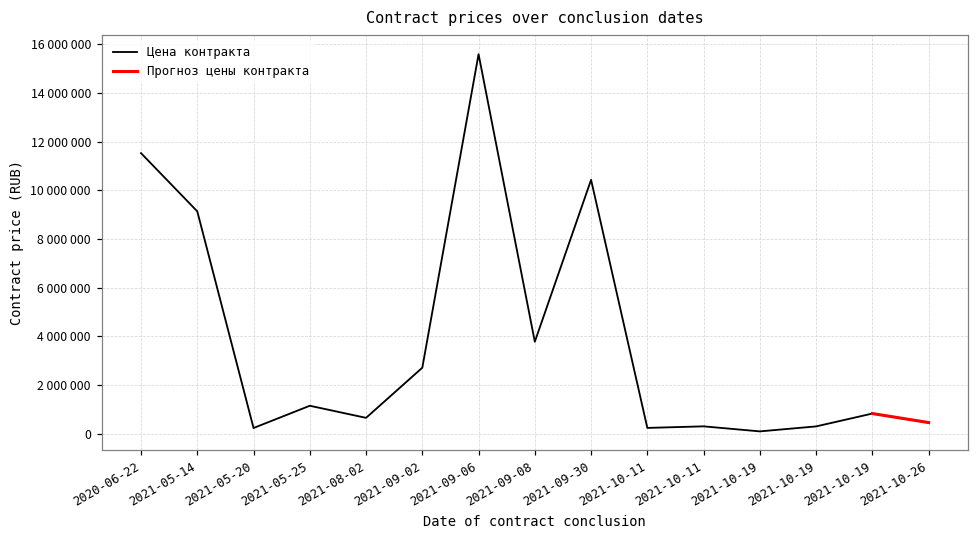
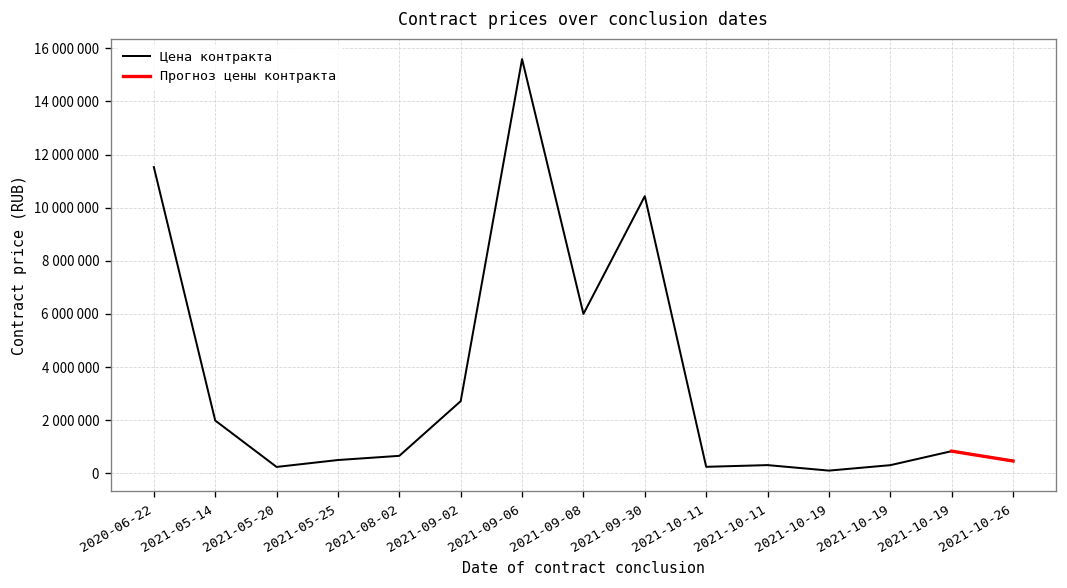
Цена контракта, 2021-05-14: 9100000 -> 2000000
Цена контракта, 2021-05-25: 1200000 -> 500000
Цена контракта, 2021-09-08: 3800000 -> 6000000
